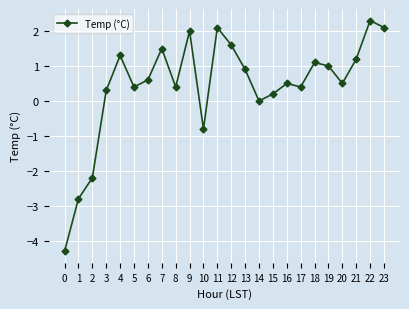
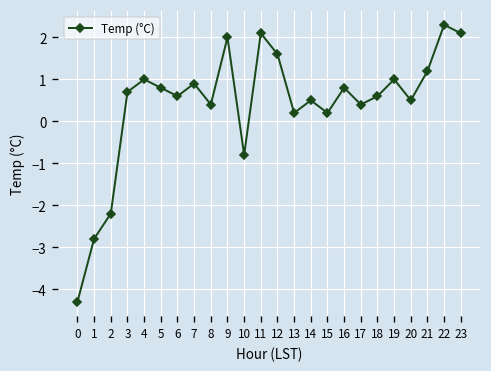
3: 0.3 -> 0.7
4: 1.3 -> 1.0
5: 0.4 -> 0.8
7: 1.5 -> 0.9
13: 0.9 -> 0.2
14: 0.0 -> 0.5
16: 0.5 -> 0.8
18: 1.1 -> 0.6
